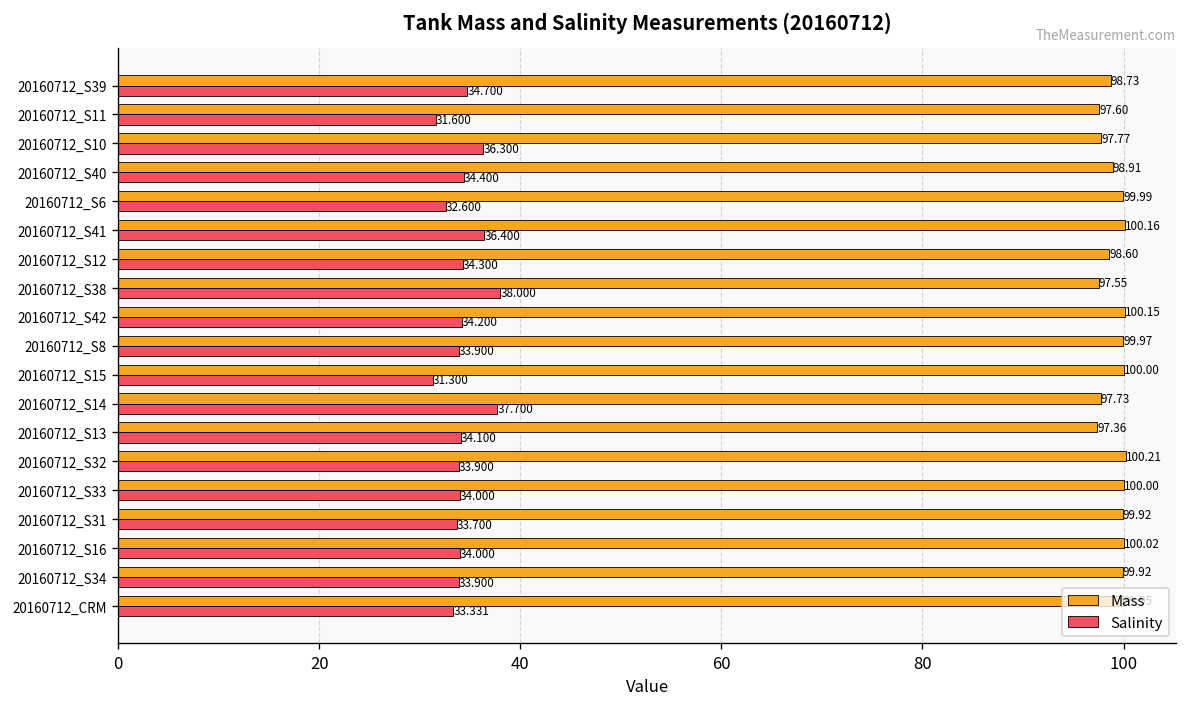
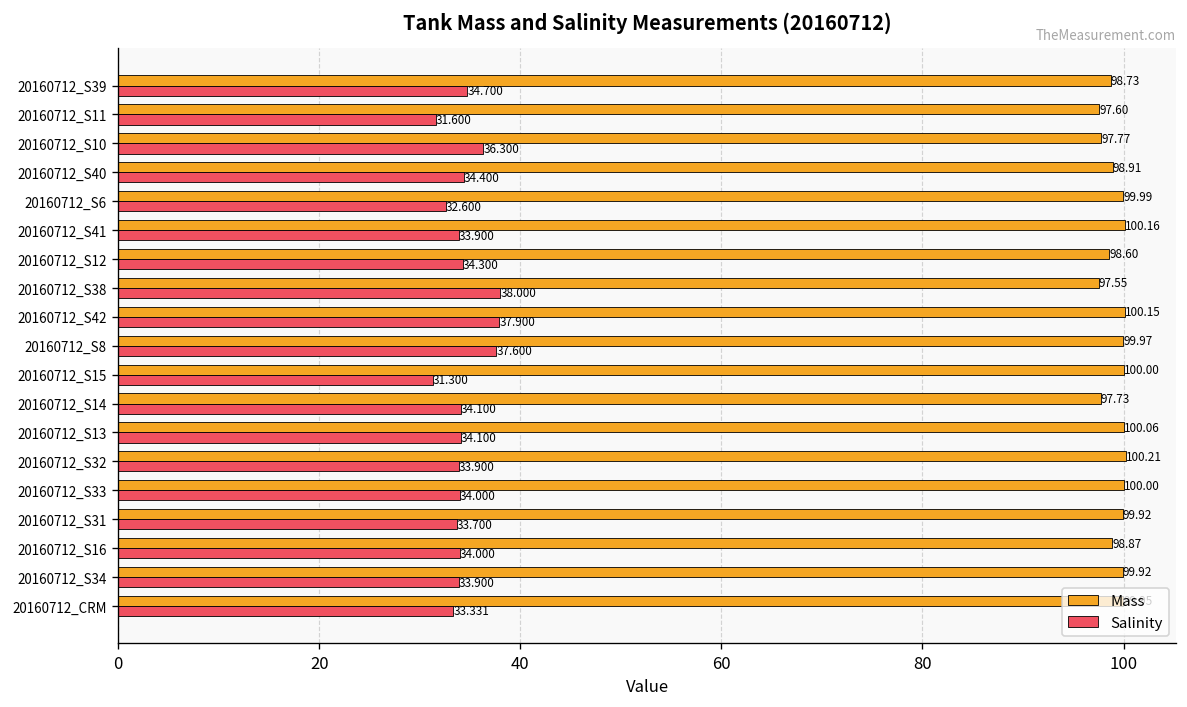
Salinity, 20160712_S41: 36.400 -> 33.900
Salinity, 20160712_S42: 34.200 -> 37.900
Salinity, 20160712_S8: 33.900 -> 37.600
Salinity, 20160712_S14: 37.700 -> 34.100
Mass, 20160712_S13: 97.36 -> 100.06
Mass, 20160712_S16: 100.02 -> 98.87
